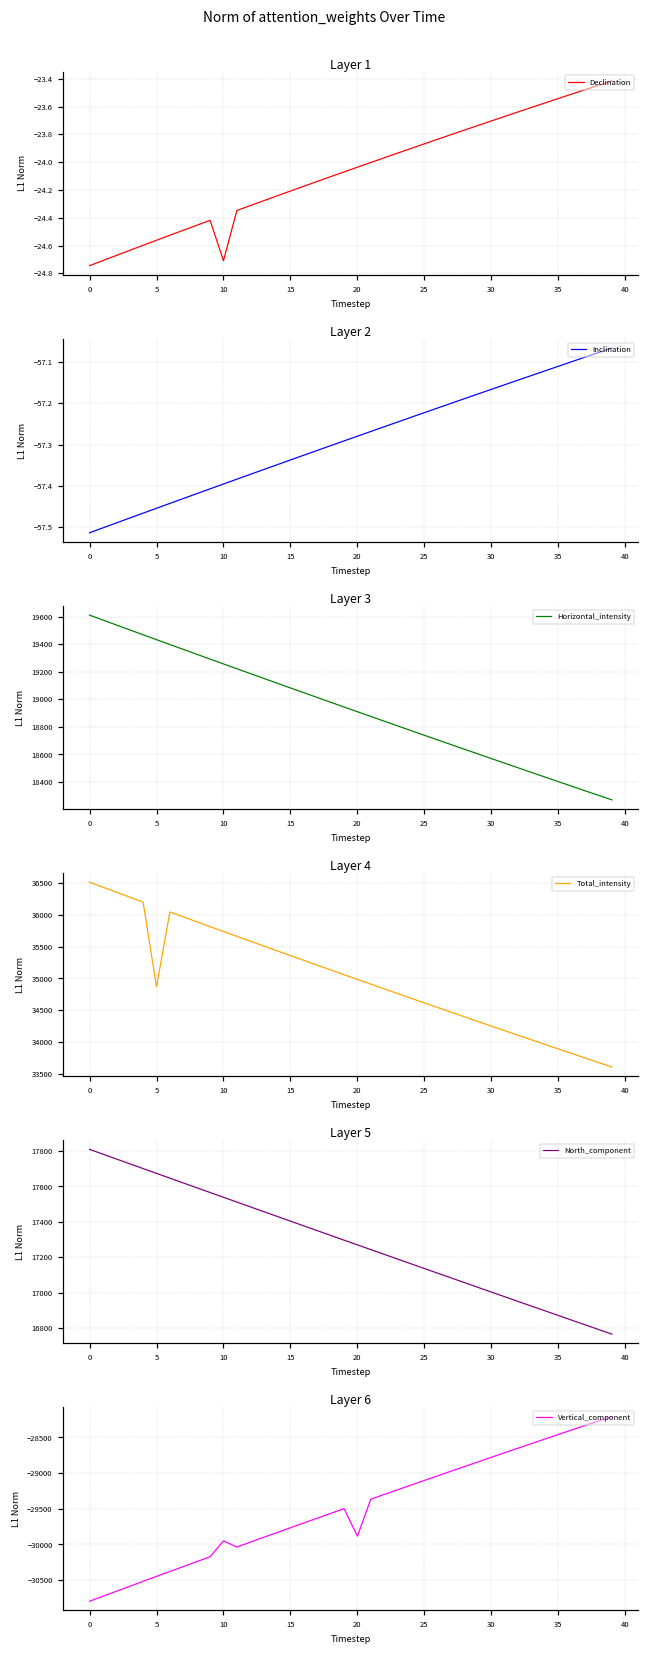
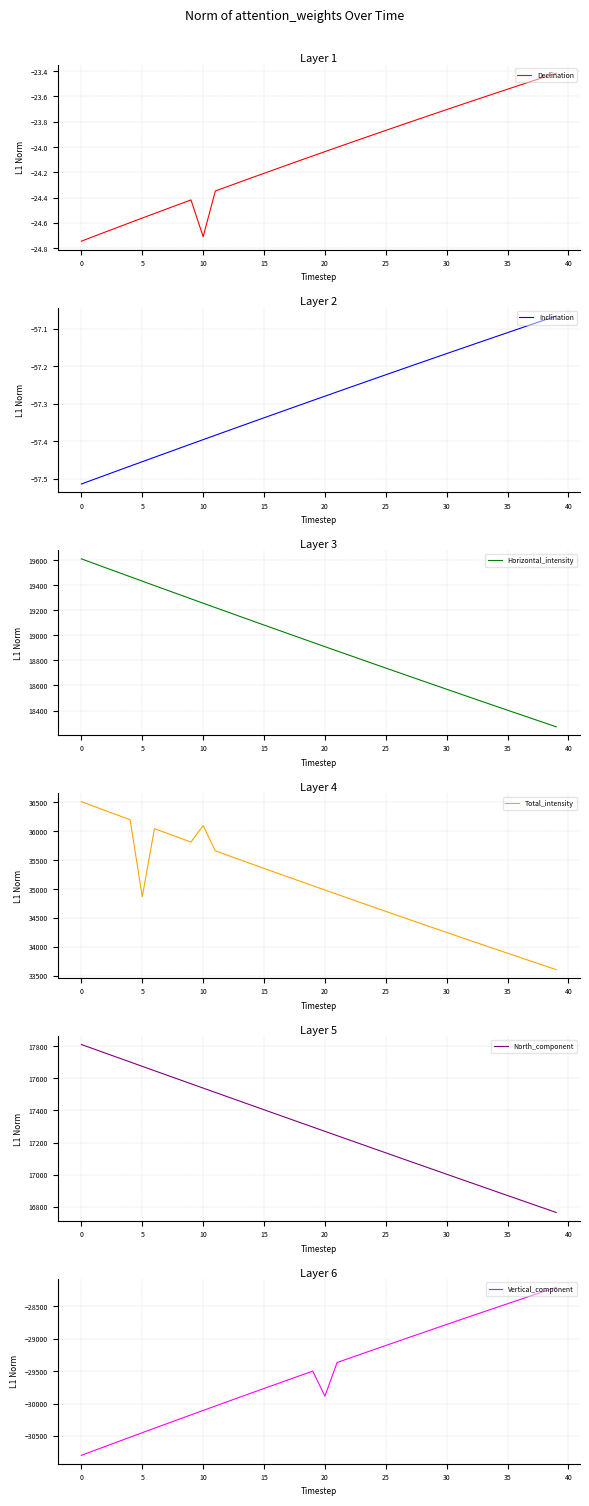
Layer 4, 10: 35700 -> 36100
Layer 6, 10: -30000 -> -30100
